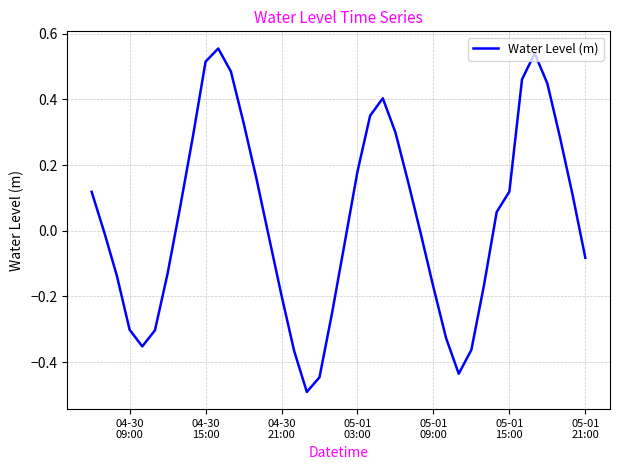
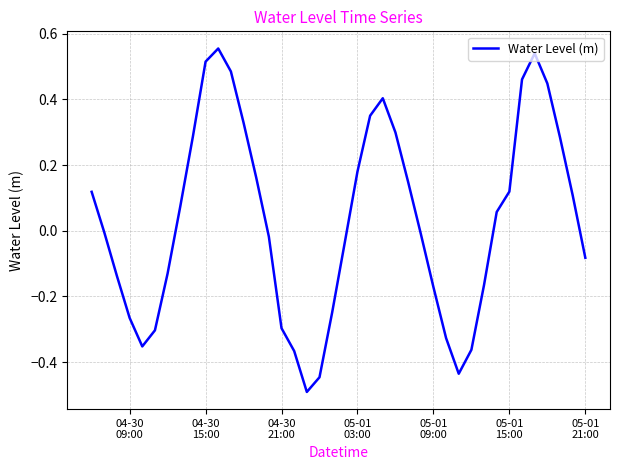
04-30 09:00: -0.30 -> -0.27
04-30 21:00: -0.20 -> -0.30
